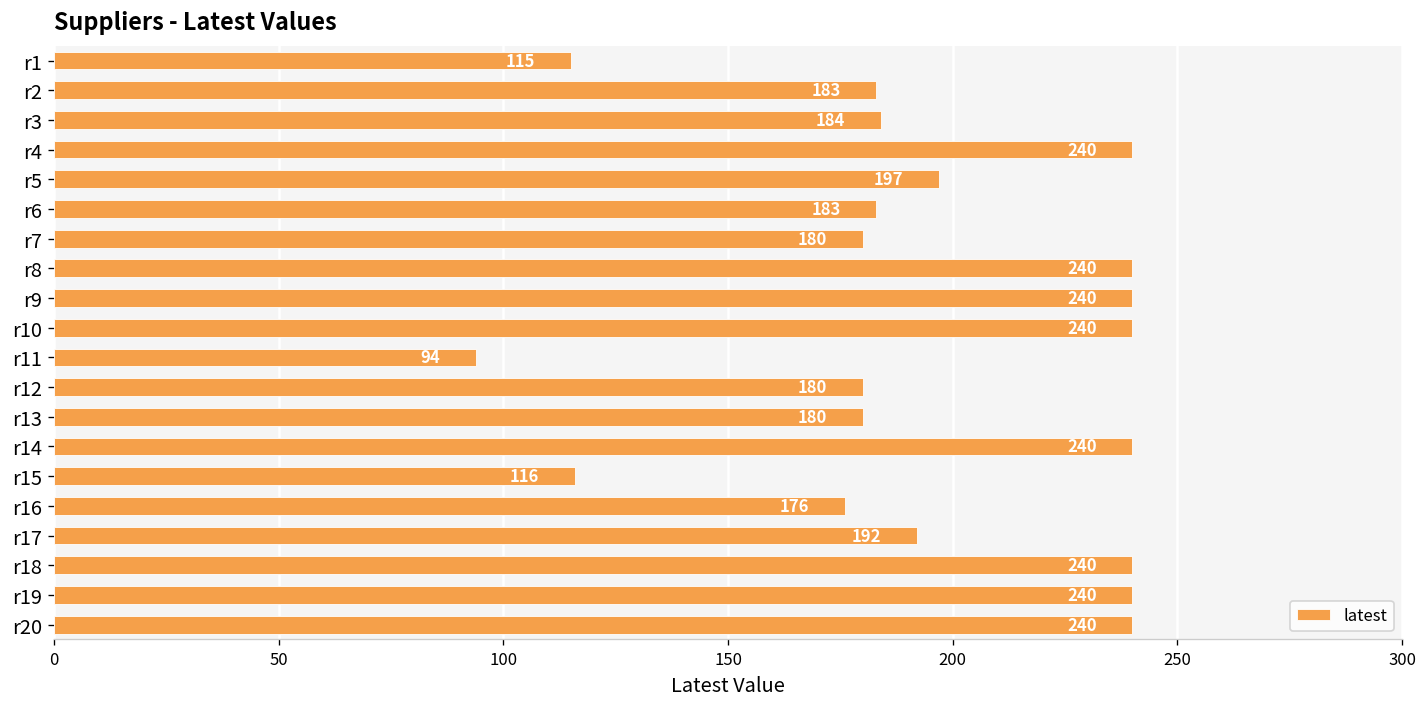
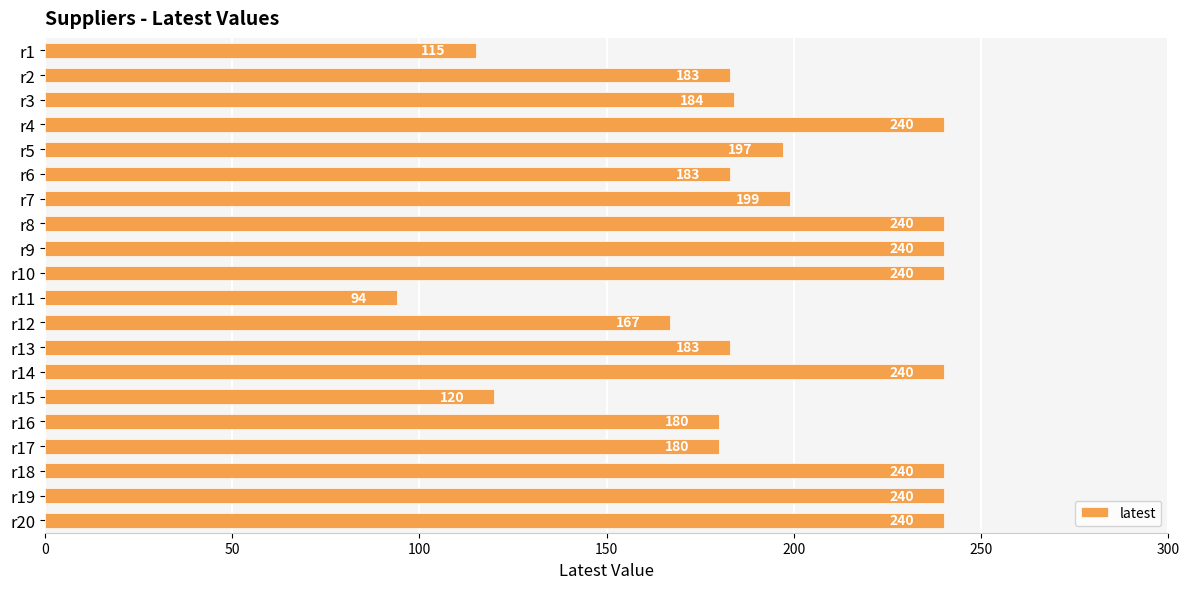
r7: 180 -> 199
r12: 180 -> 167
r13: 180 -> 183
r15: 116 -> 120
r16: 176 -> 180
r17: 192 -> 180
